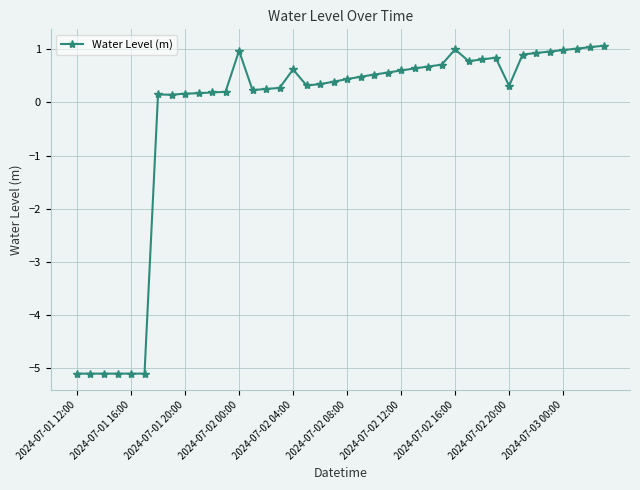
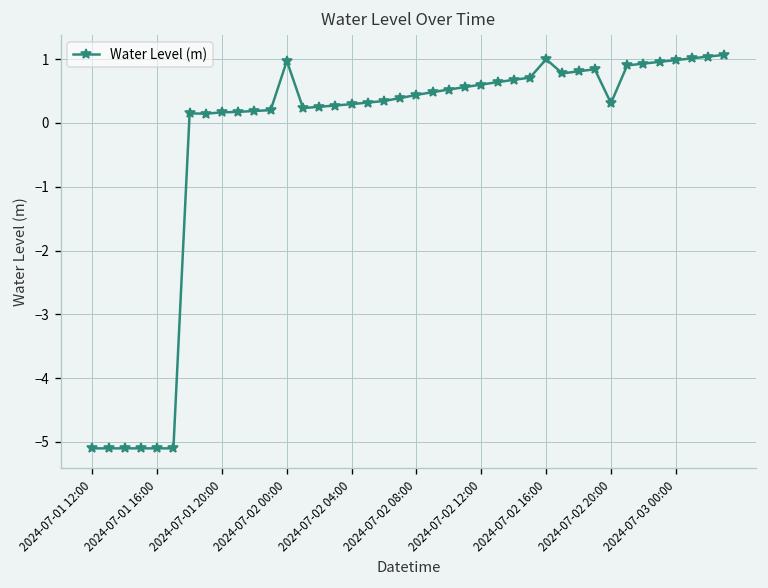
2024-07-02 04:00: 0.6 -> 0.3
